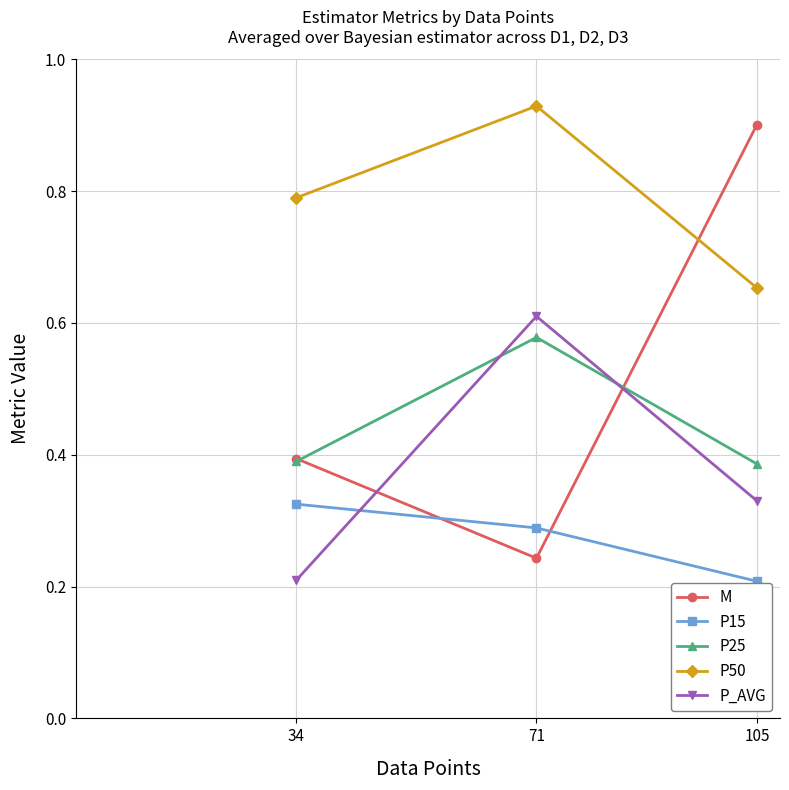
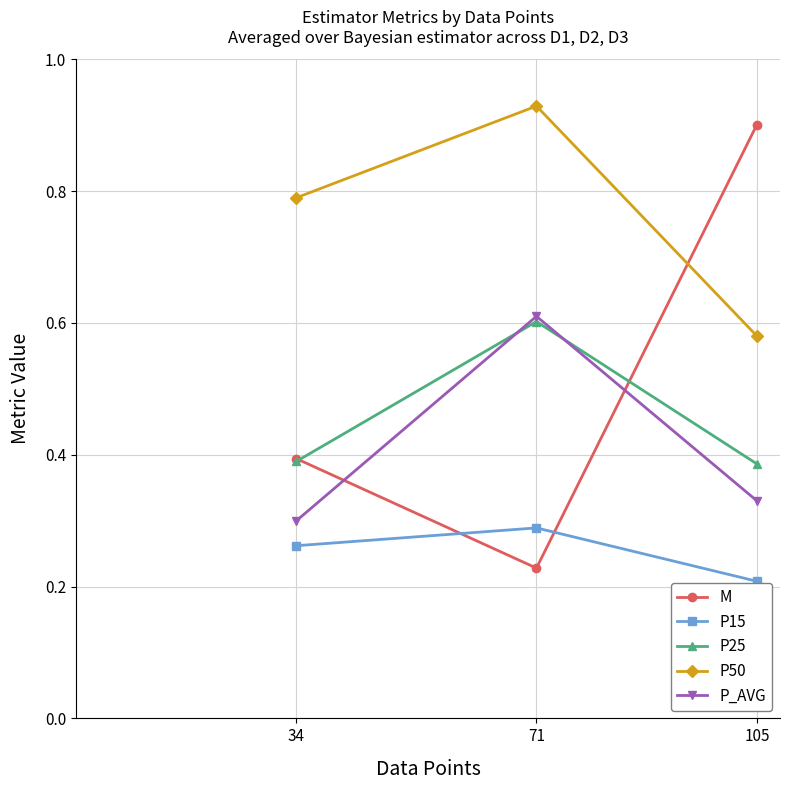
P15, 34: 0.33 -> 0.26
P_AVG, 34: 0.21 -> 0.30
M, 71: 0.24 -> 0.23
P25, 71: 0.58 -> 0.60
P50, 105: 0.65 -> 0.58
